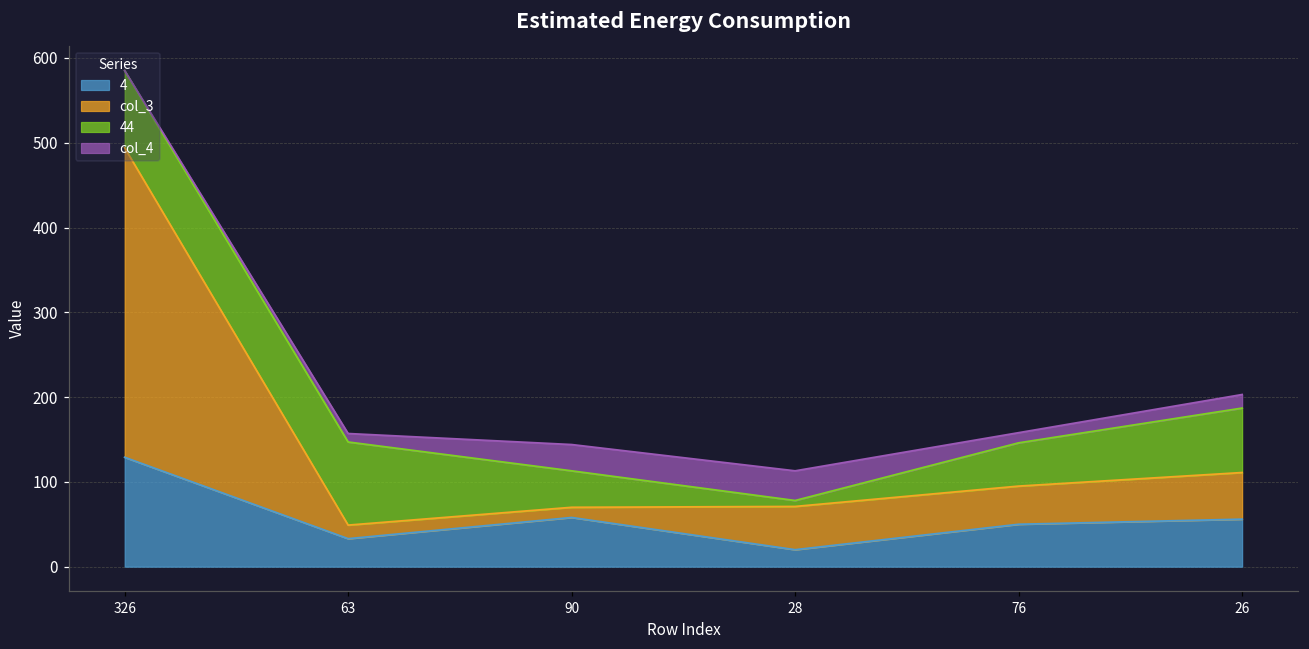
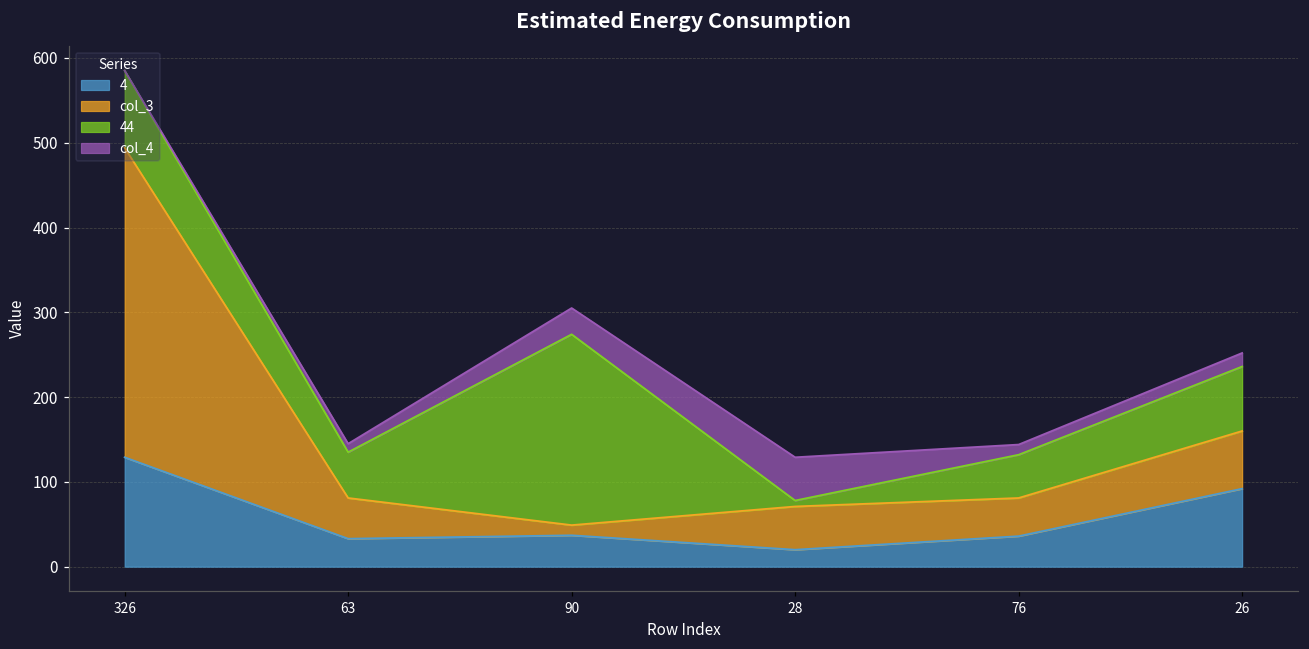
col_3, 63: 20 -> 50
44, 63: 100 -> 50
4, 90: 60 -> 40
44, 90: 40 -> 230
col_4, 28: 40 -> 50
4, 76: 50 -> 40
4, 26: 60 -> 90
col_3, 26: 60 -> 70
